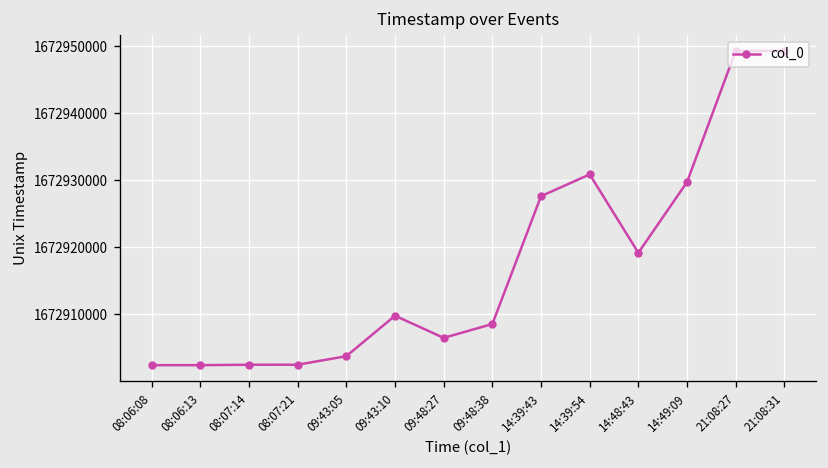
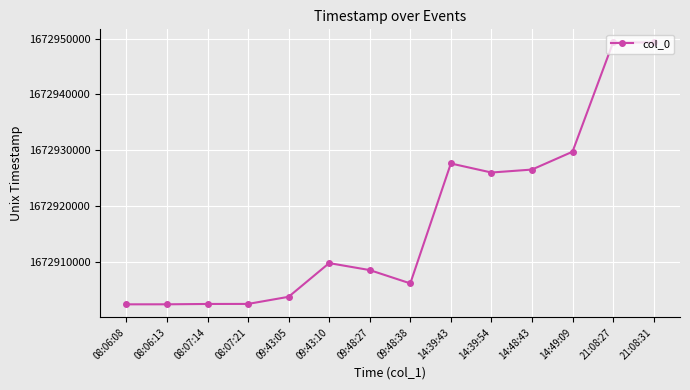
09:48:27: 1672906000 -> 1672909000
09:48:38: 1672909000 -> 1672906000
14:39:54: 1672931000 -> 1672926000
14:48:43: 1672919000 -> 1672927000
